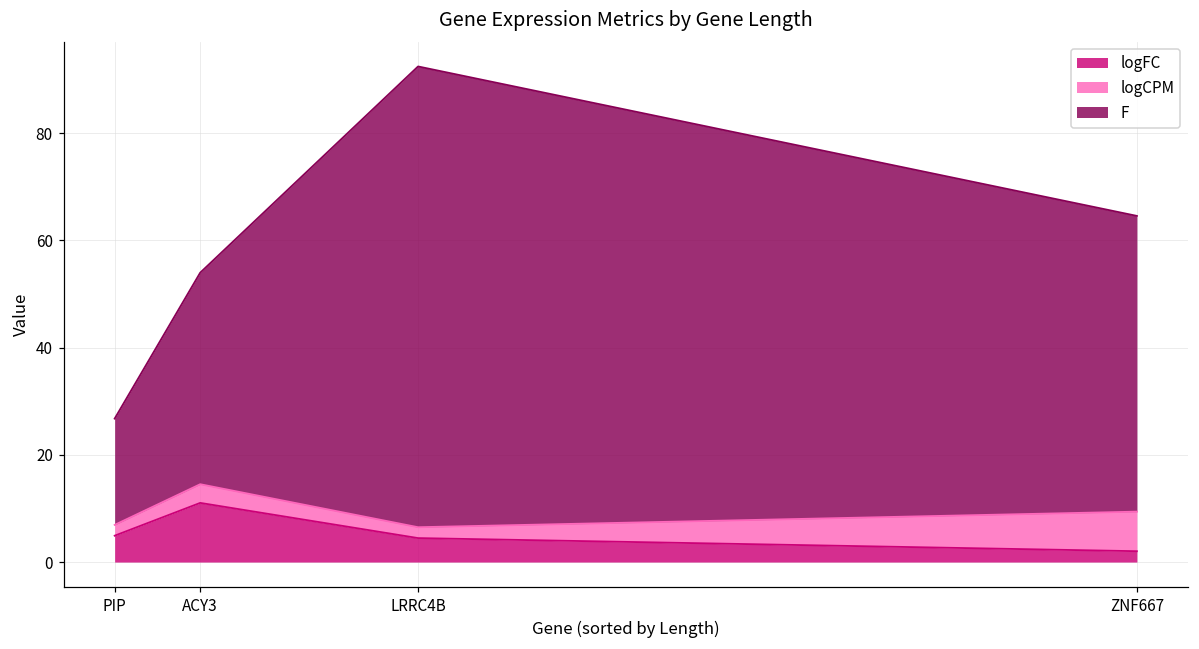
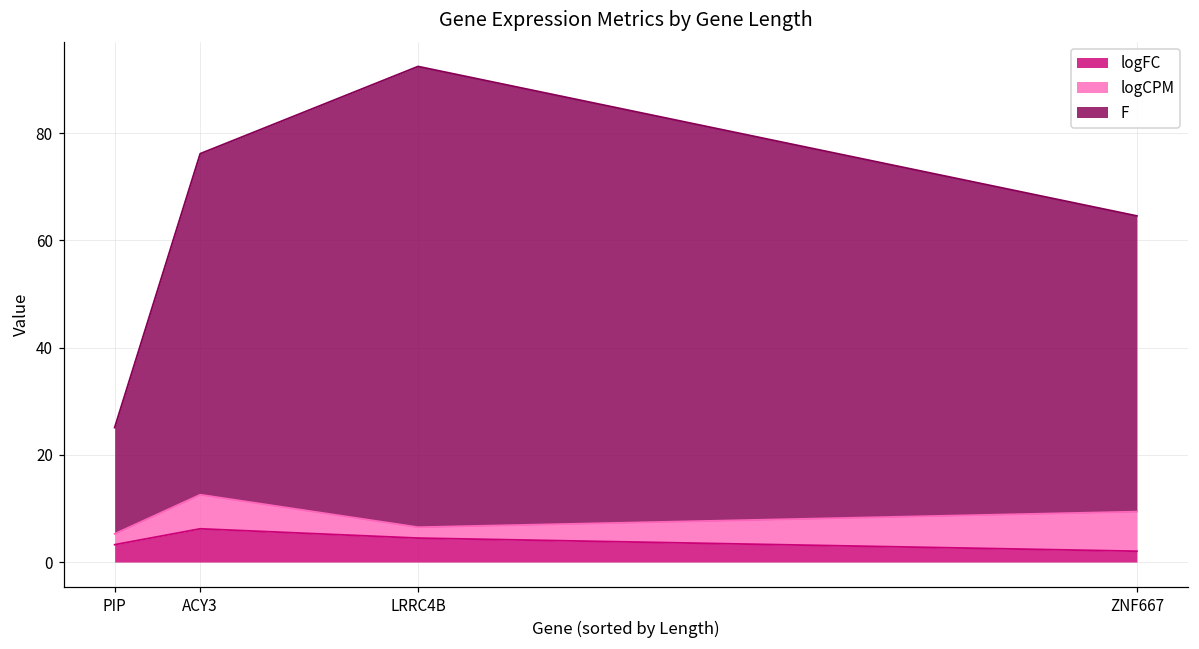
logFC, PIP: 5 -> 3
logFC, ACY3: 11 -> 6
logCPM, ACY3: 3 -> 6
F, ACY3: 39 -> 64
